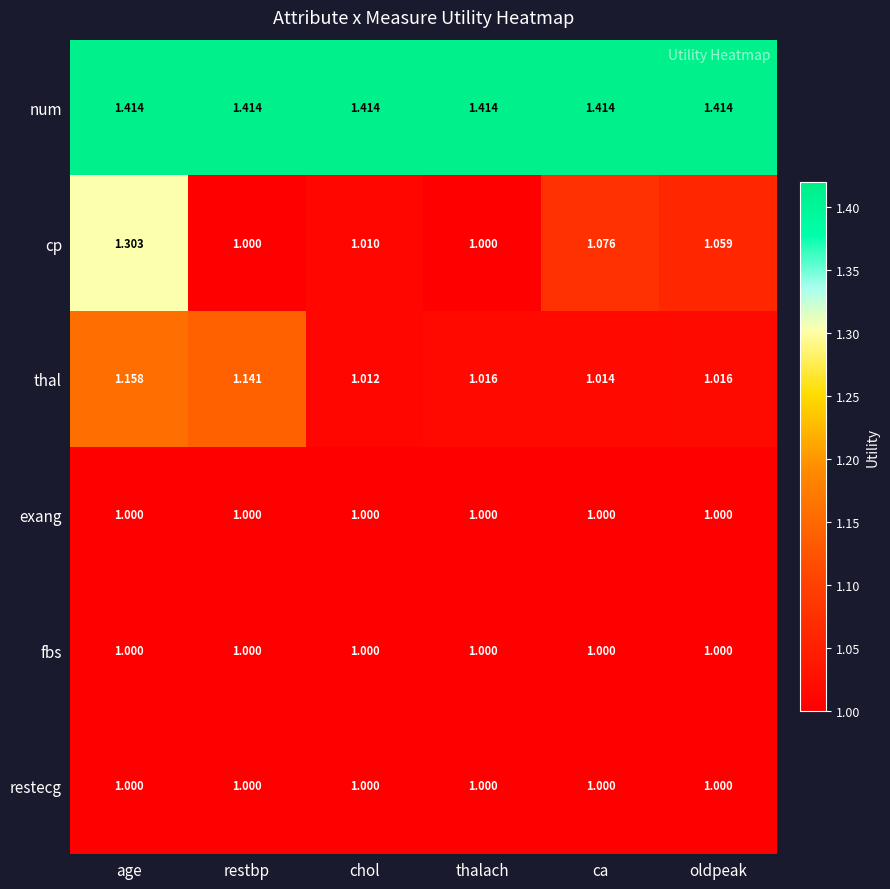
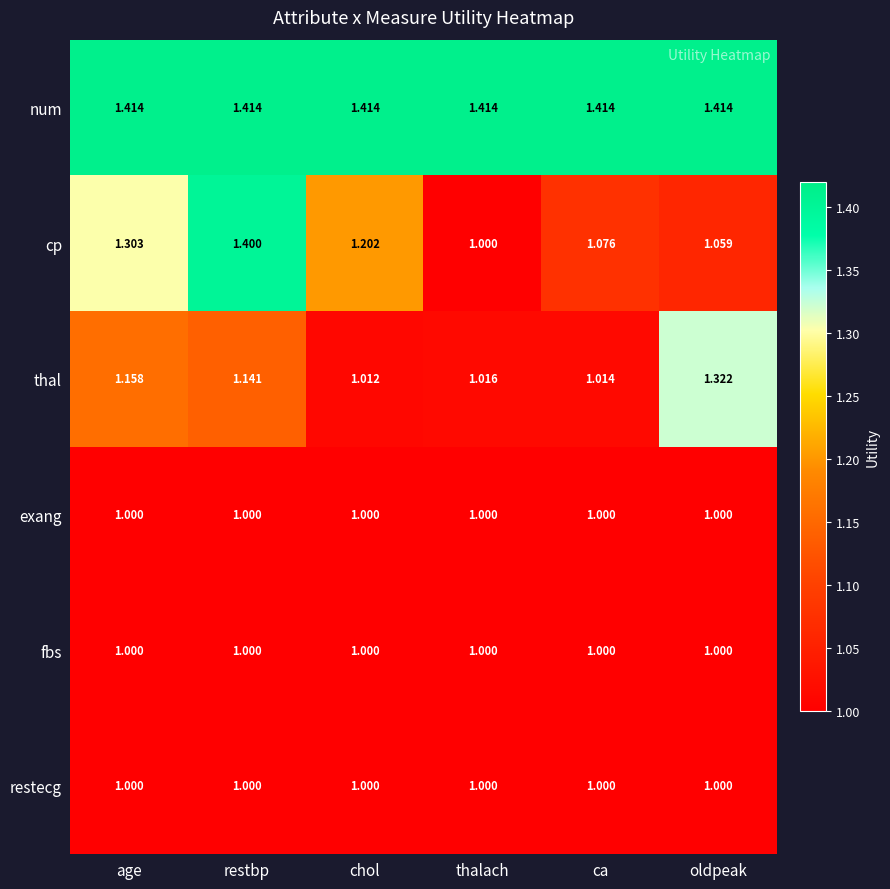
cp, restbp: 1.000 -> 1.400
cp, chol: 1.010 -> 1.202
thal, oldpeak: 1.016 -> 1.322
